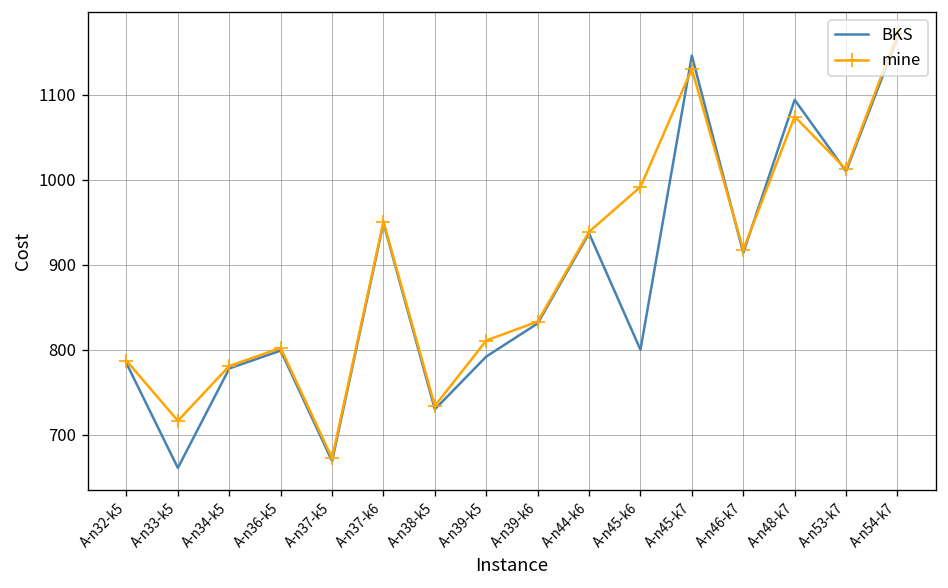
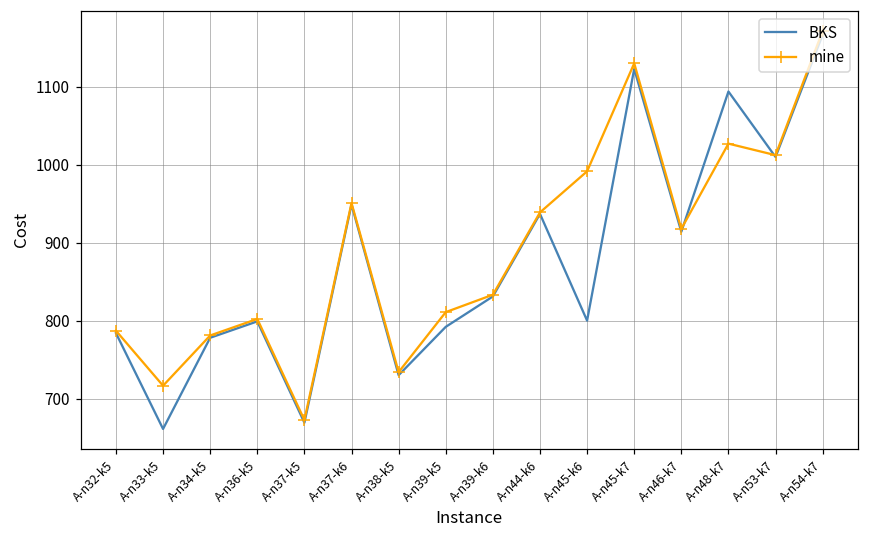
BKS, A-n45-k7: 1150 -> 1120
mine, A-n48-k7: 1070 -> 1030
